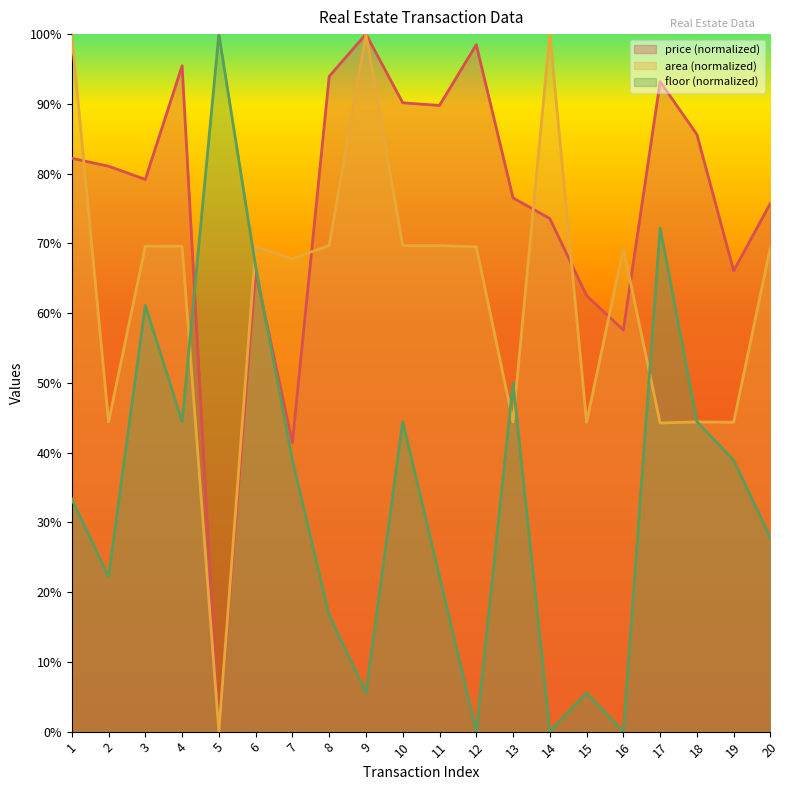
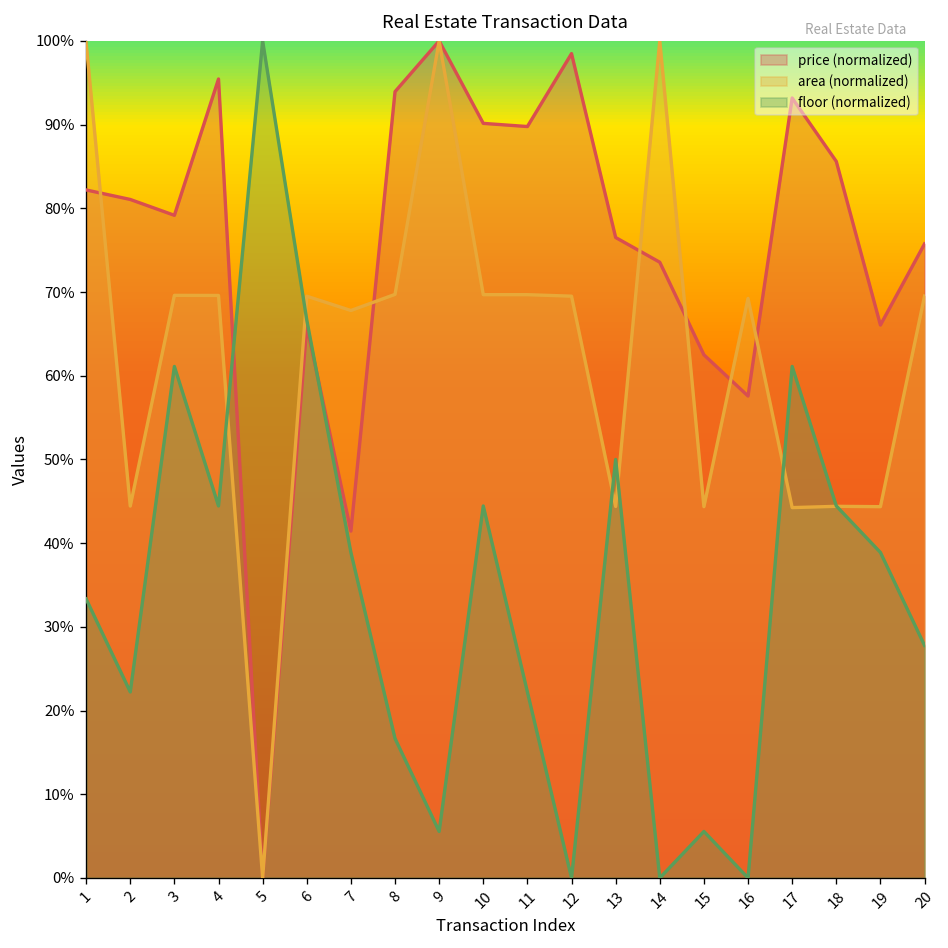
floor (normalized), 17: 72% -> 61%
